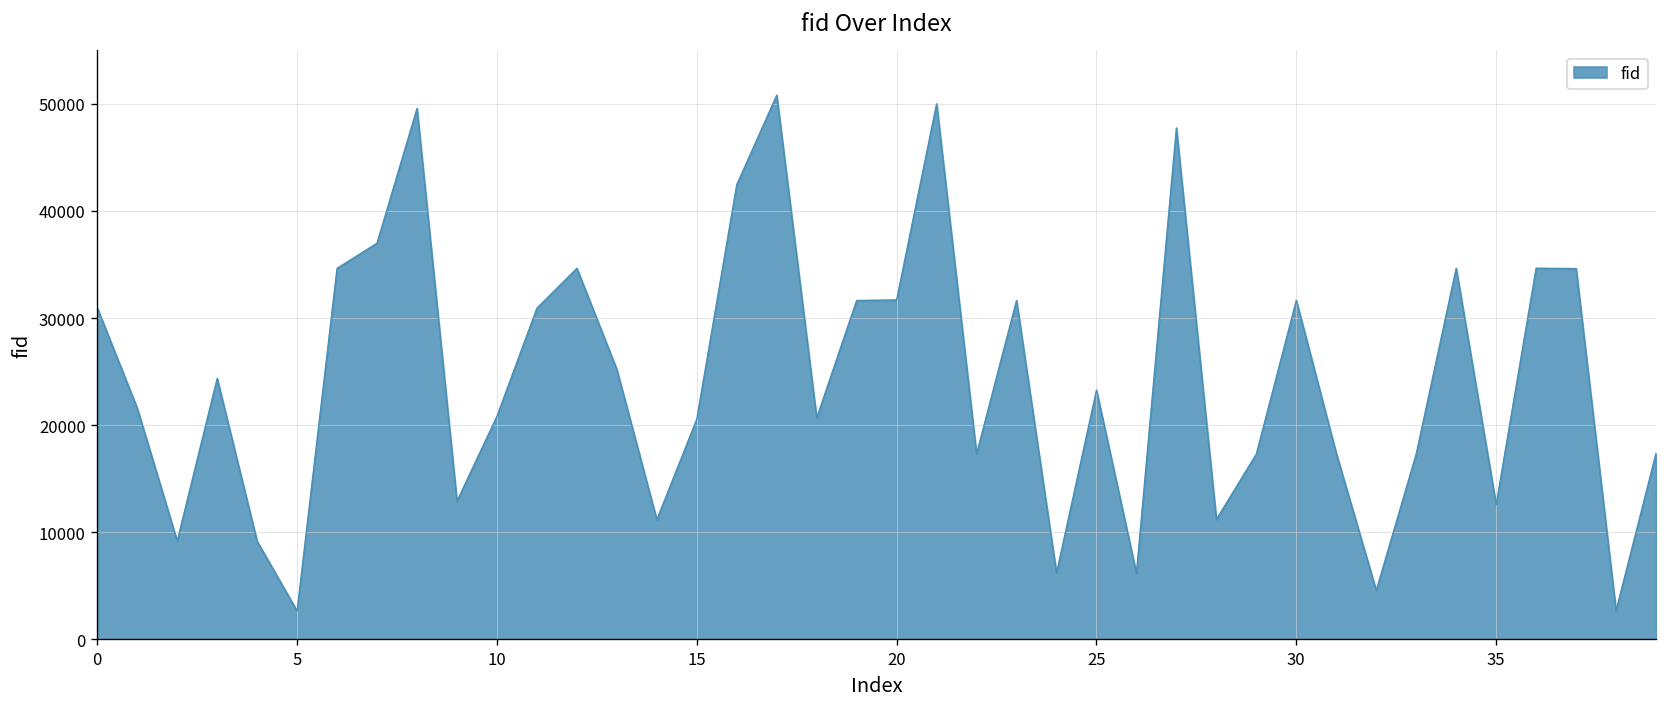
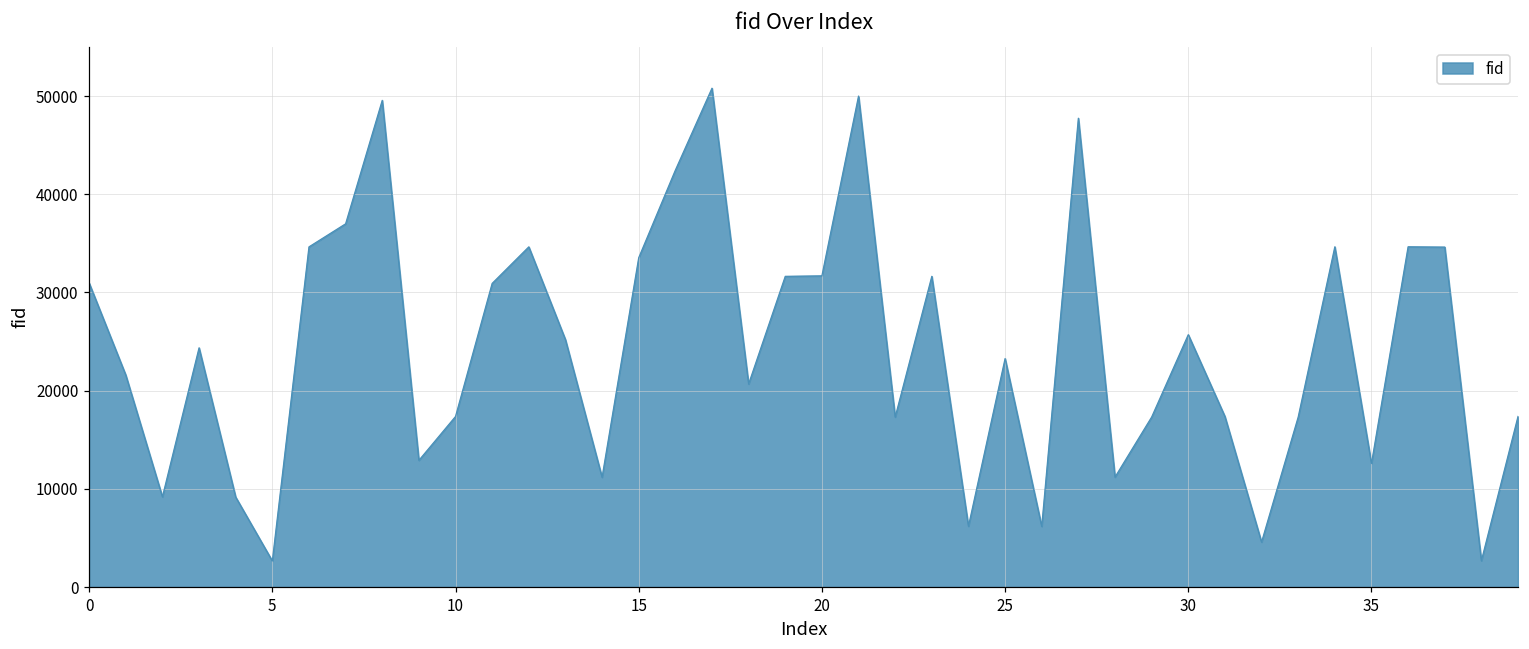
10: 21000 -> 17000
15: 21000 -> 34000
30: 32000 -> 26000
